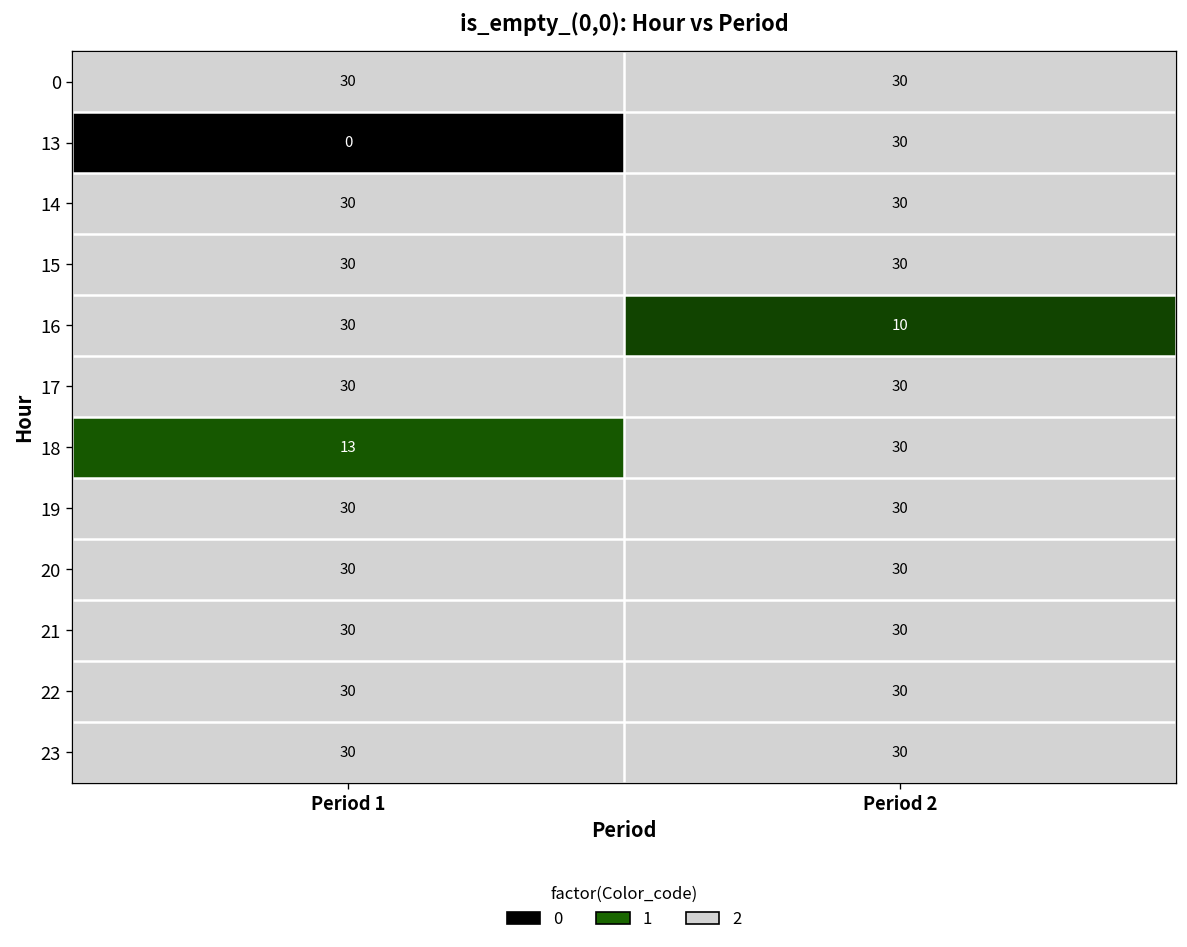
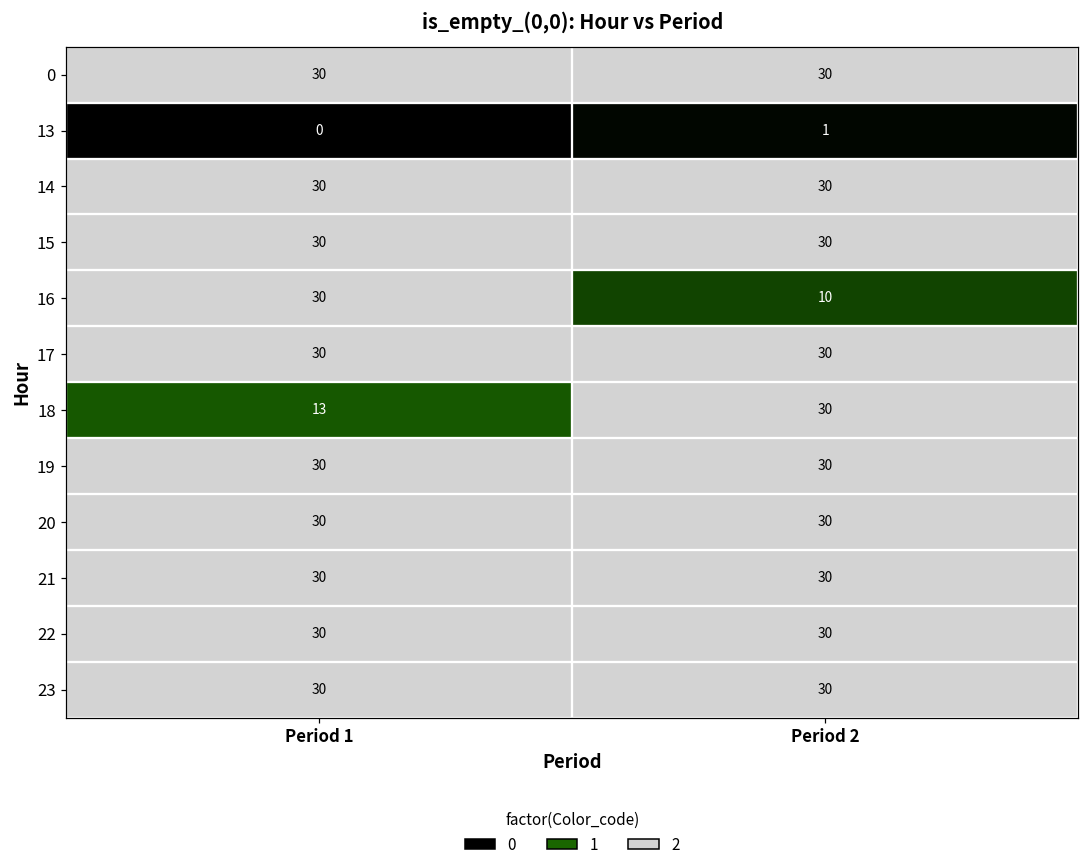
13, Period 2: 30 -> 1
